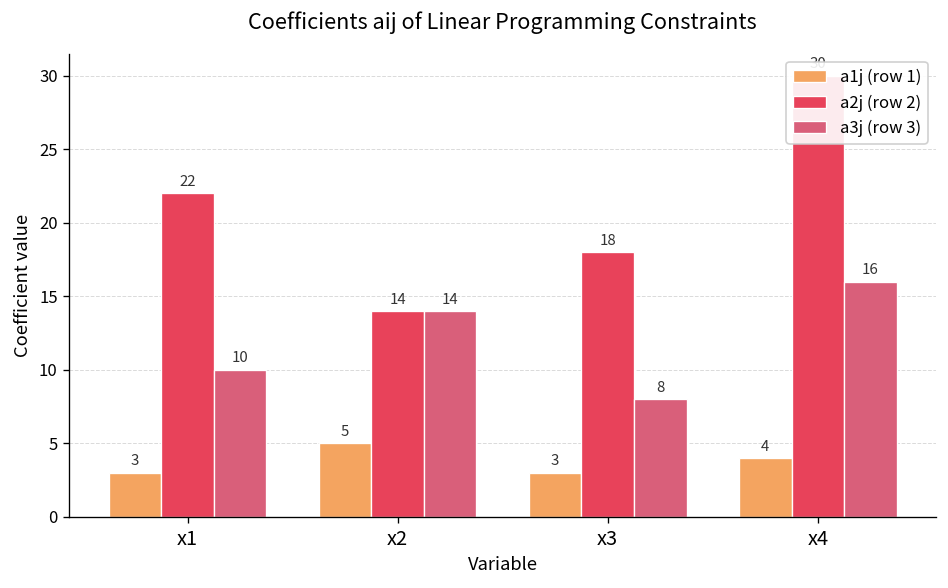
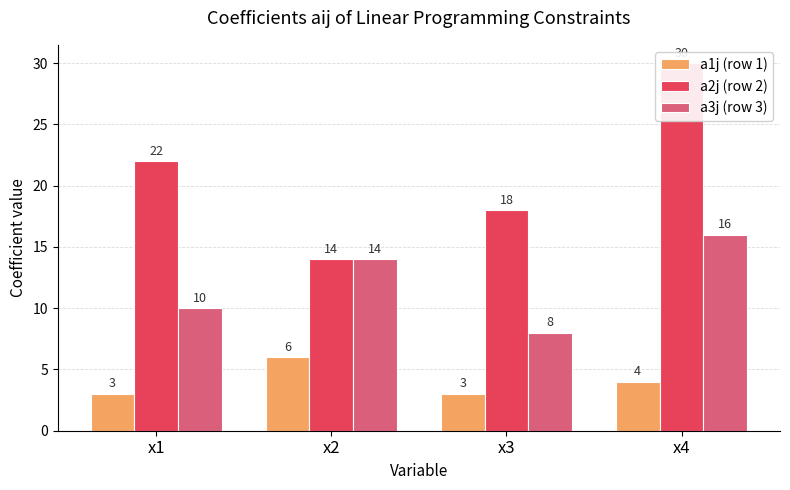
a1j (row 1), x2: 5 -> 6
